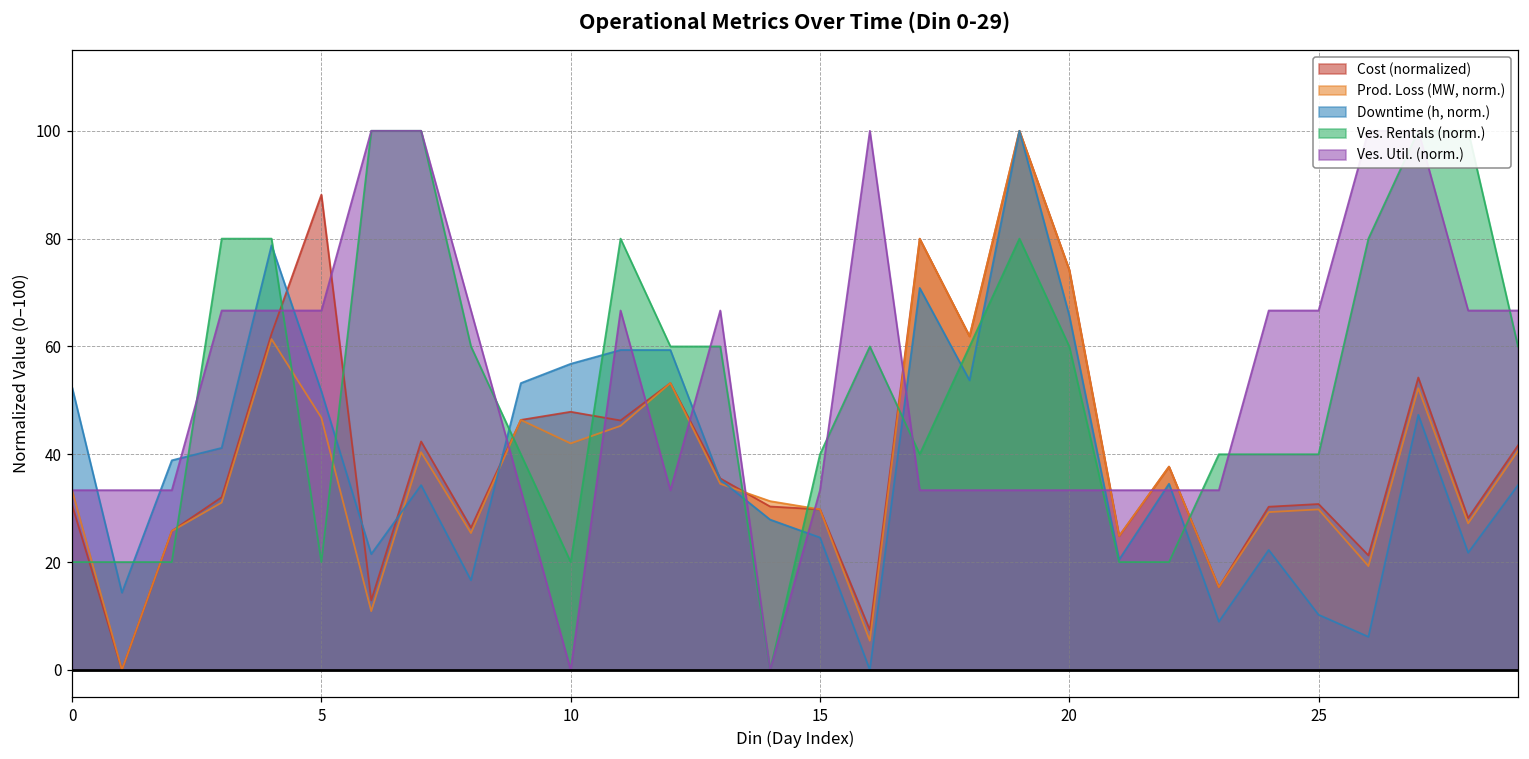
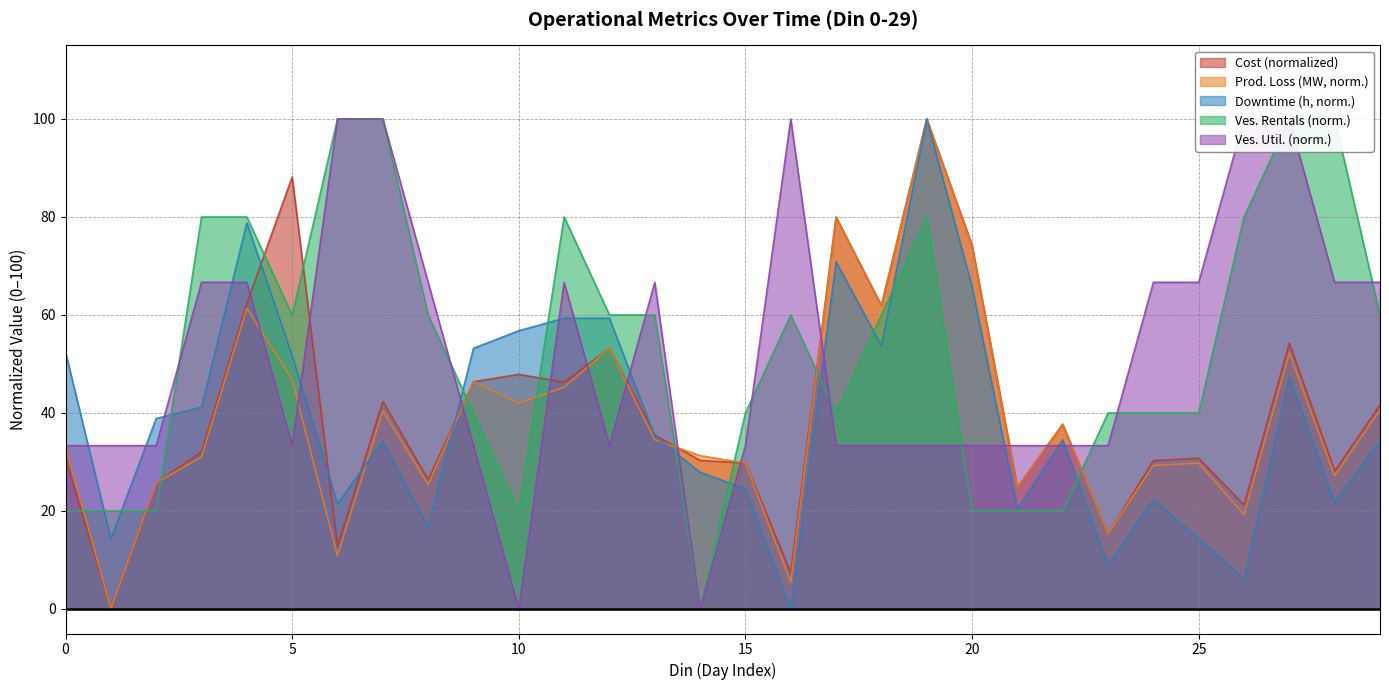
Ves. Rentals (norm.), 5: 20 -> 60
Ves. Util. (norm.), 5: 67 -> 33
Ves. Rentals (norm.), 20: 60 -> 20
Downtime (h, norm.), 25: 10 -> 14
